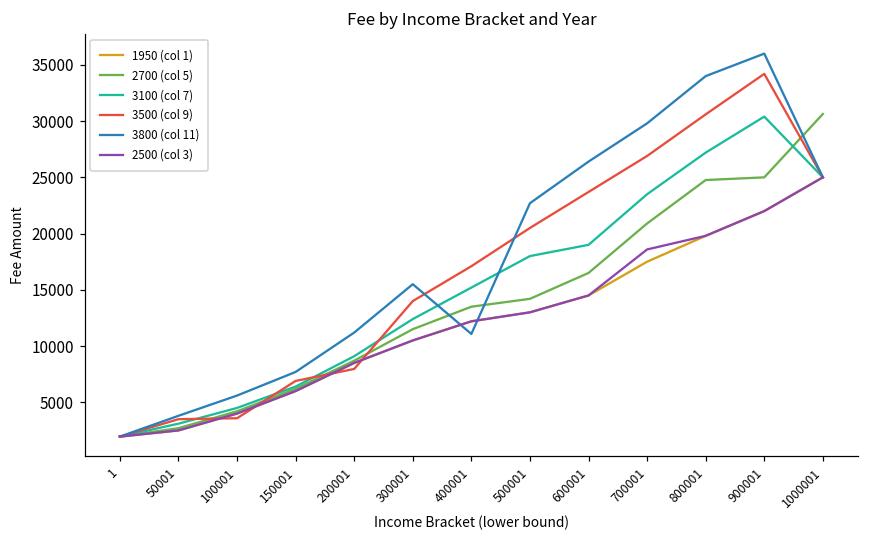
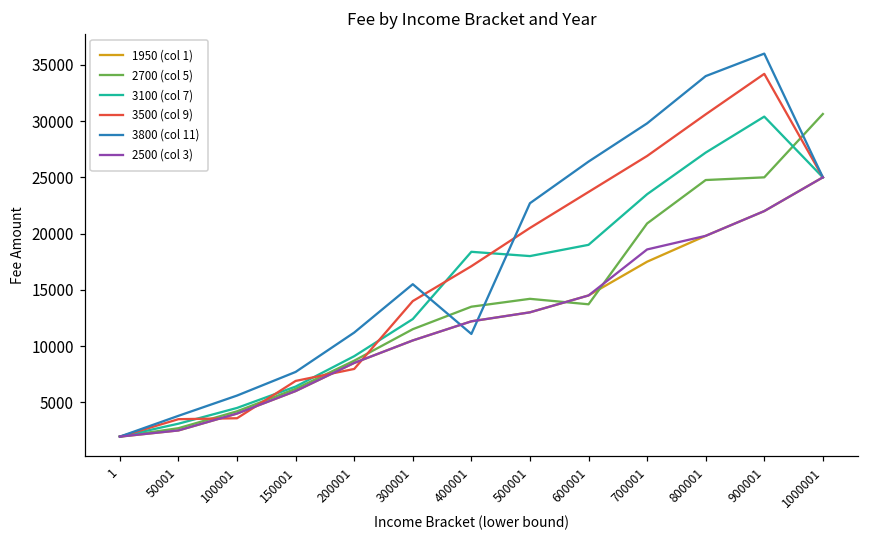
3100 (col 7), 400001: 15200 -> 18400
2700 (col 5), 600001: 16500 -> 13700
